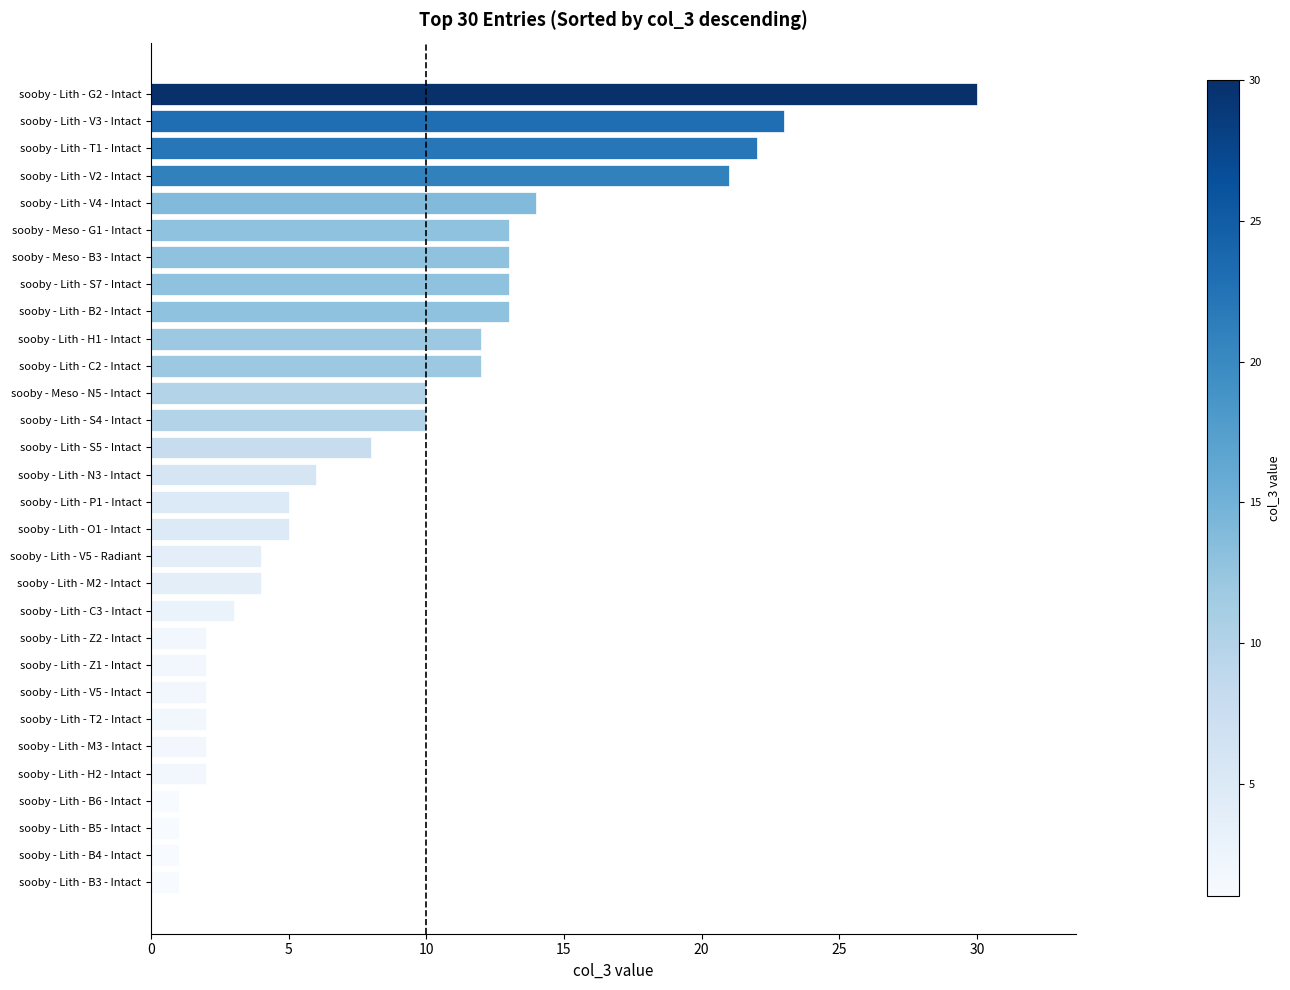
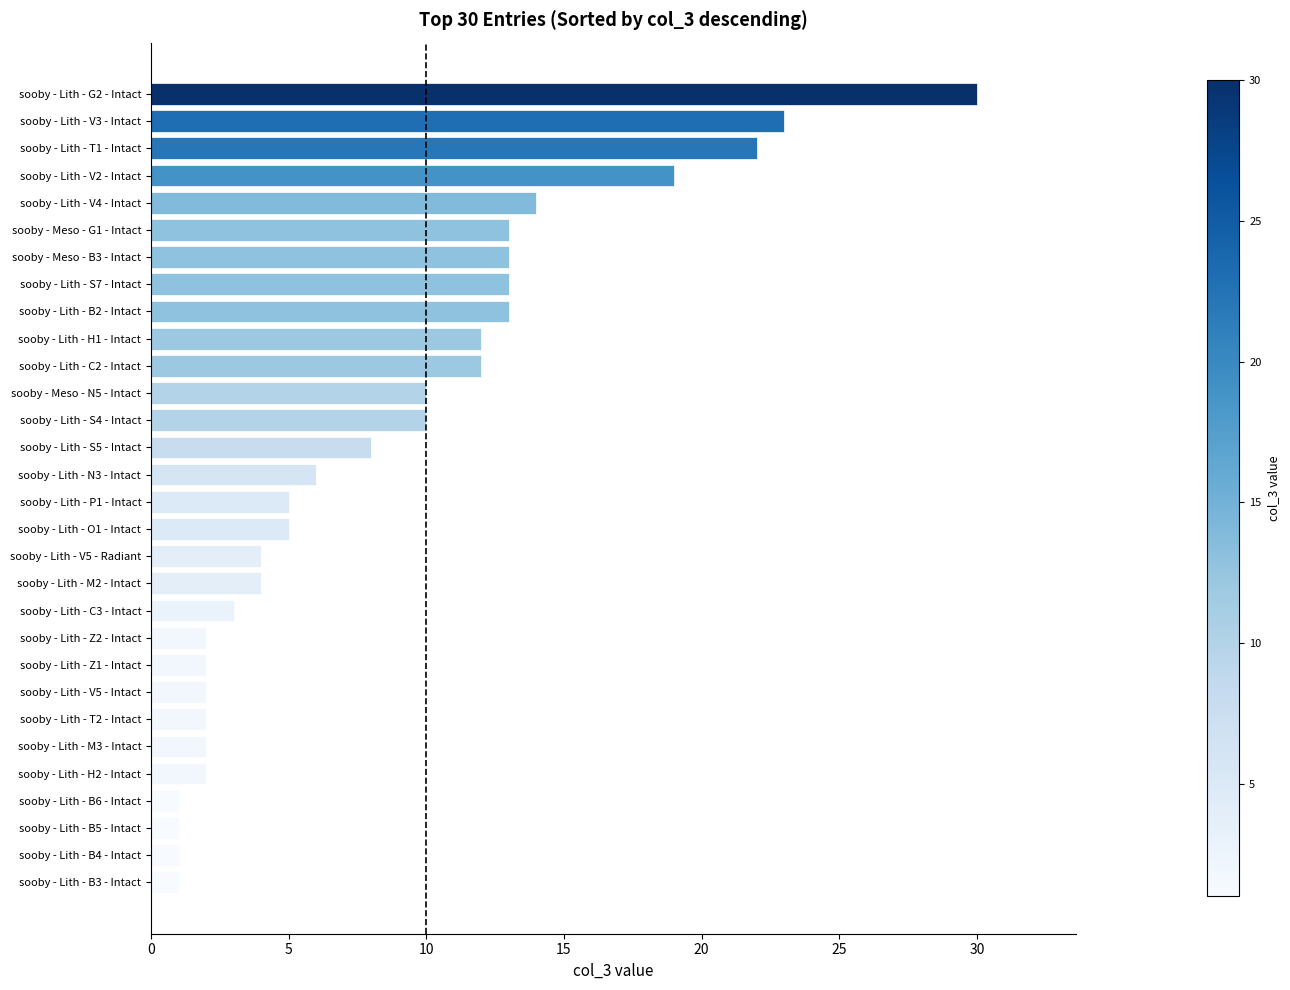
sooby - Lith - V2 - Intact: 21 -> 19
